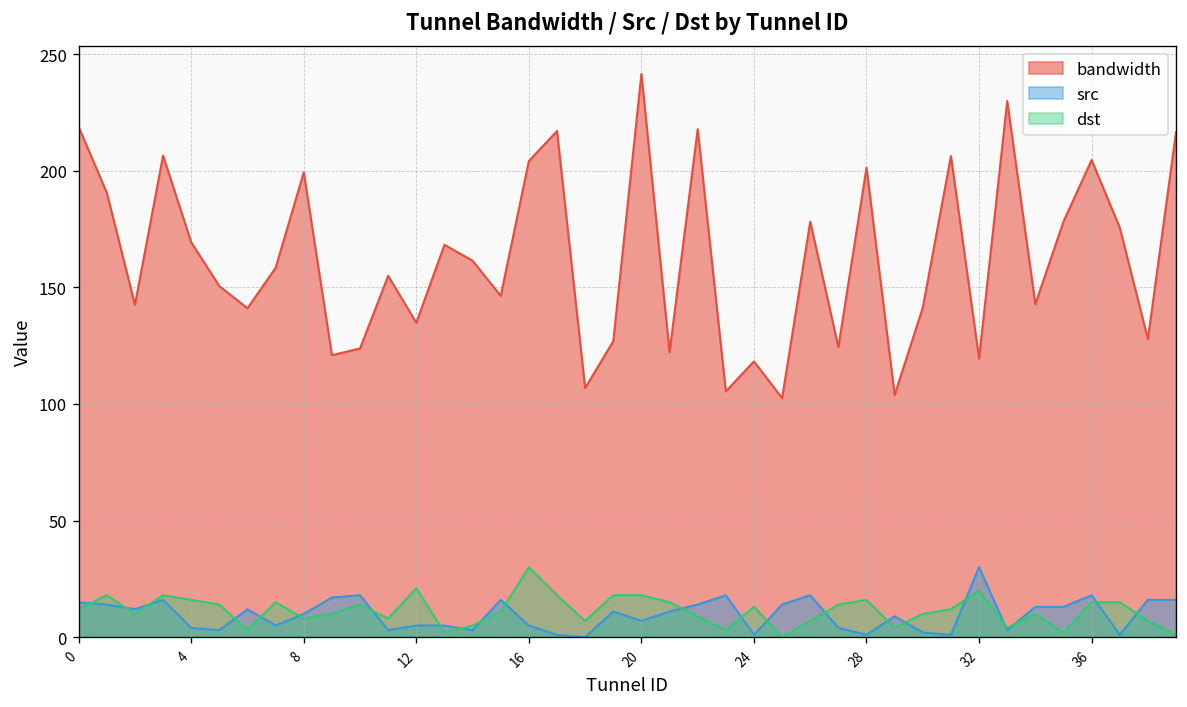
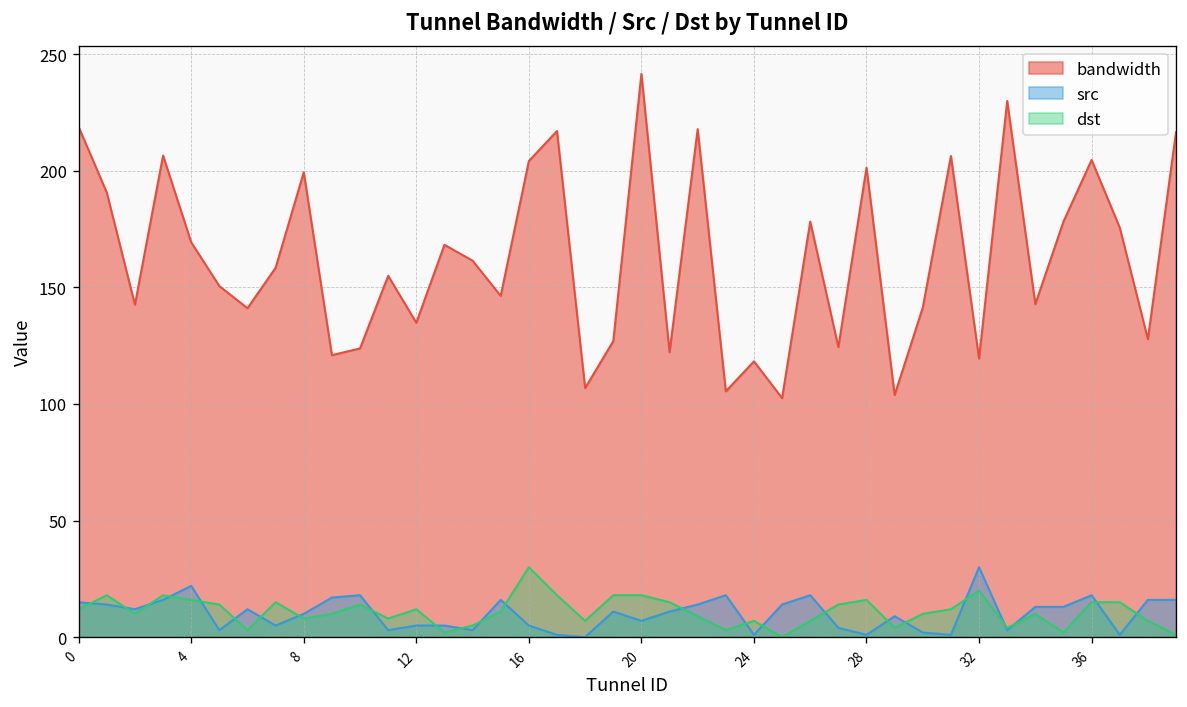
src, 4: 4 -> 22
dst, 12: 21 -> 12
dst, 24: 13 -> 7
